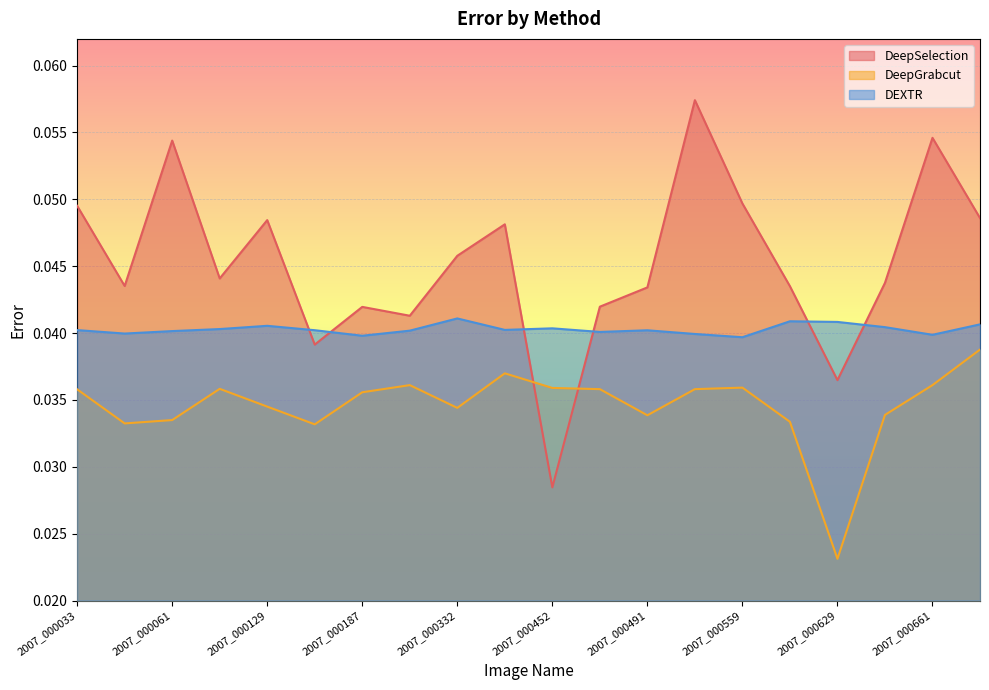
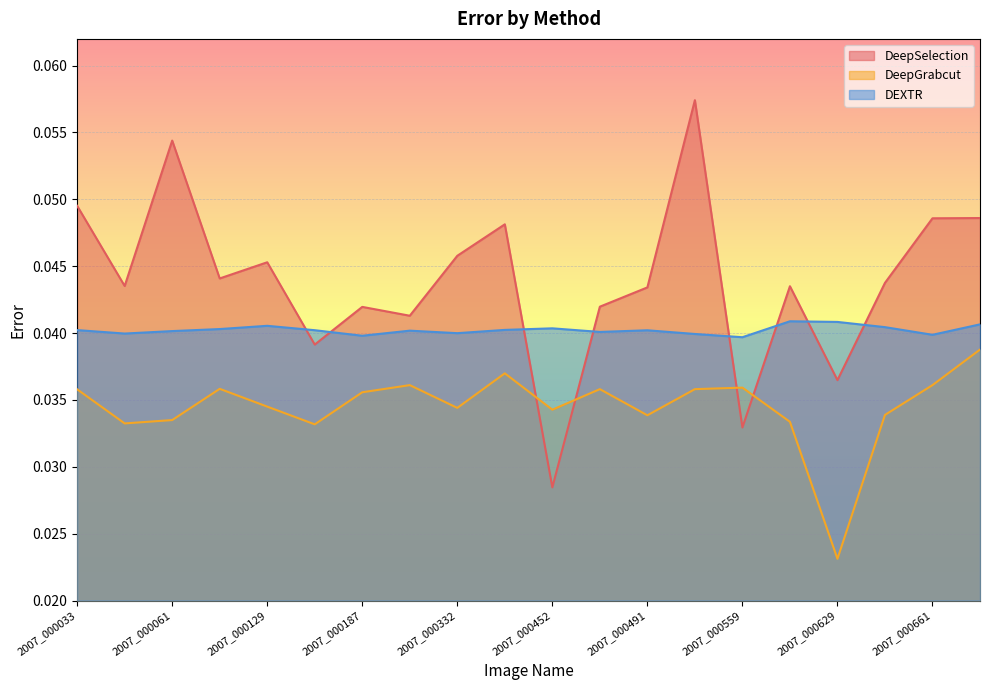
DeepSelection, 2007_000129: 0.0484 -> 0.0453
DEXTR, 2007_000332: 0.0411 -> 0.0400
DeepGrabcut, 2007_000452: 0.0359 -> 0.0343
DeepSelection, 2007_000559: 0.0497 -> 0.0329
DeepSelection, 2007_000661: 0.0546 -> 0.0486
